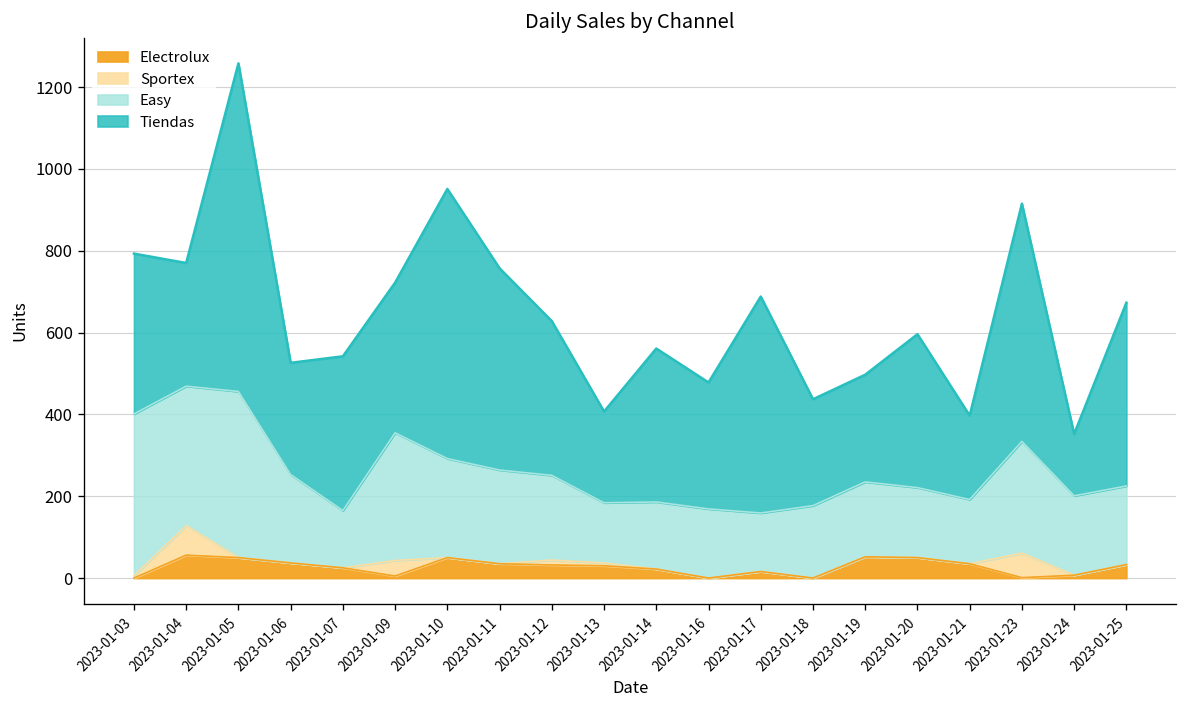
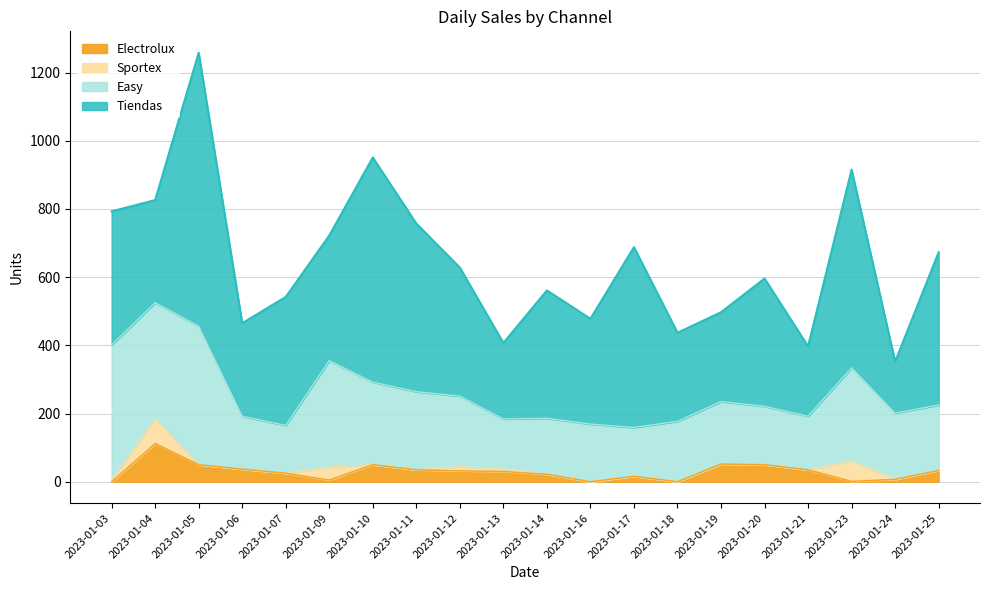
Electrolux, 2023-01-04: 60 -> 110
Easy, 2023-01-06: 220 -> 160
